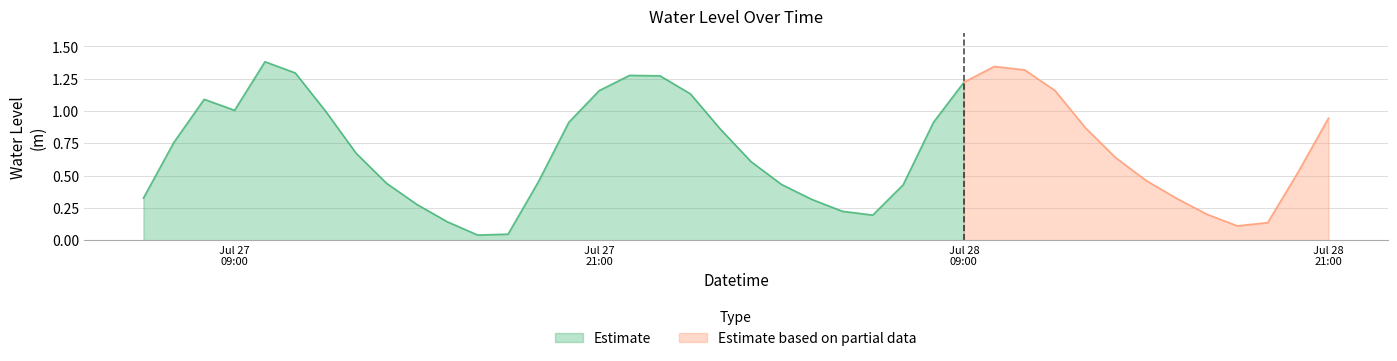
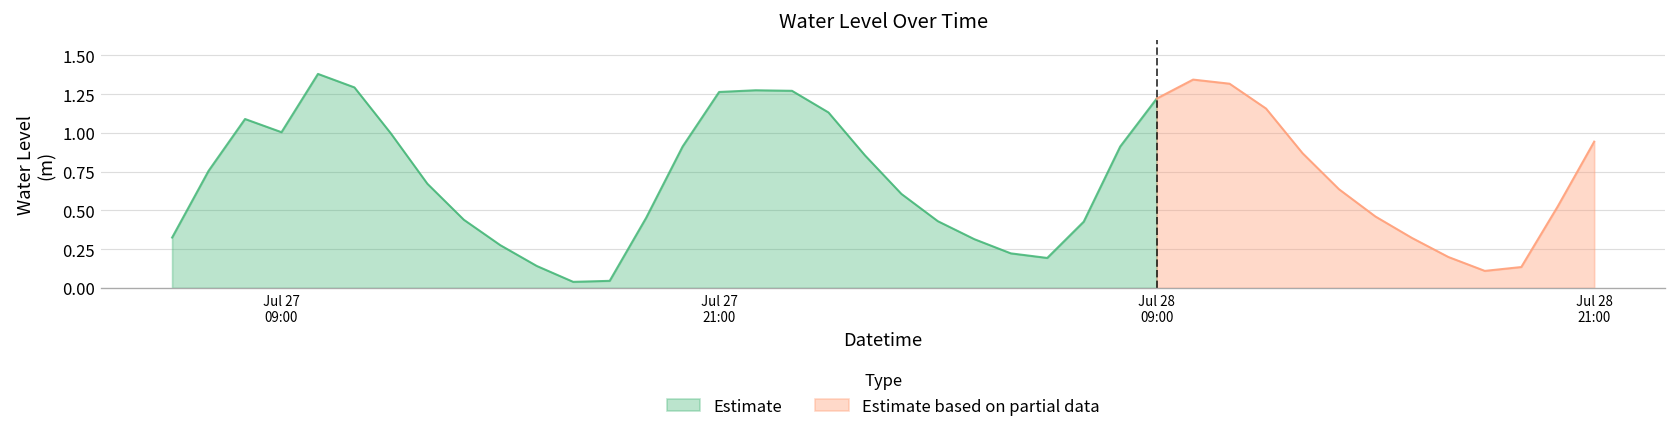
Estimate, Jul 27 21:00: 1.16 -> 1.26
